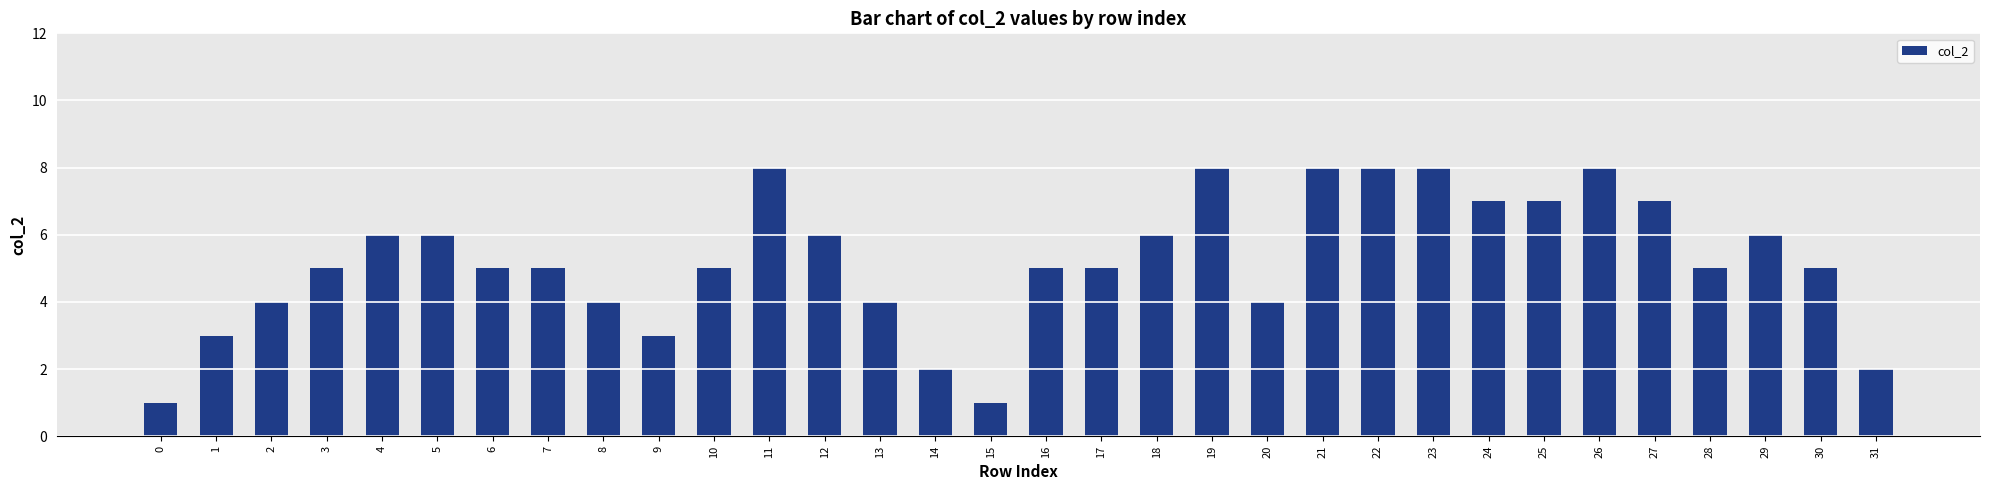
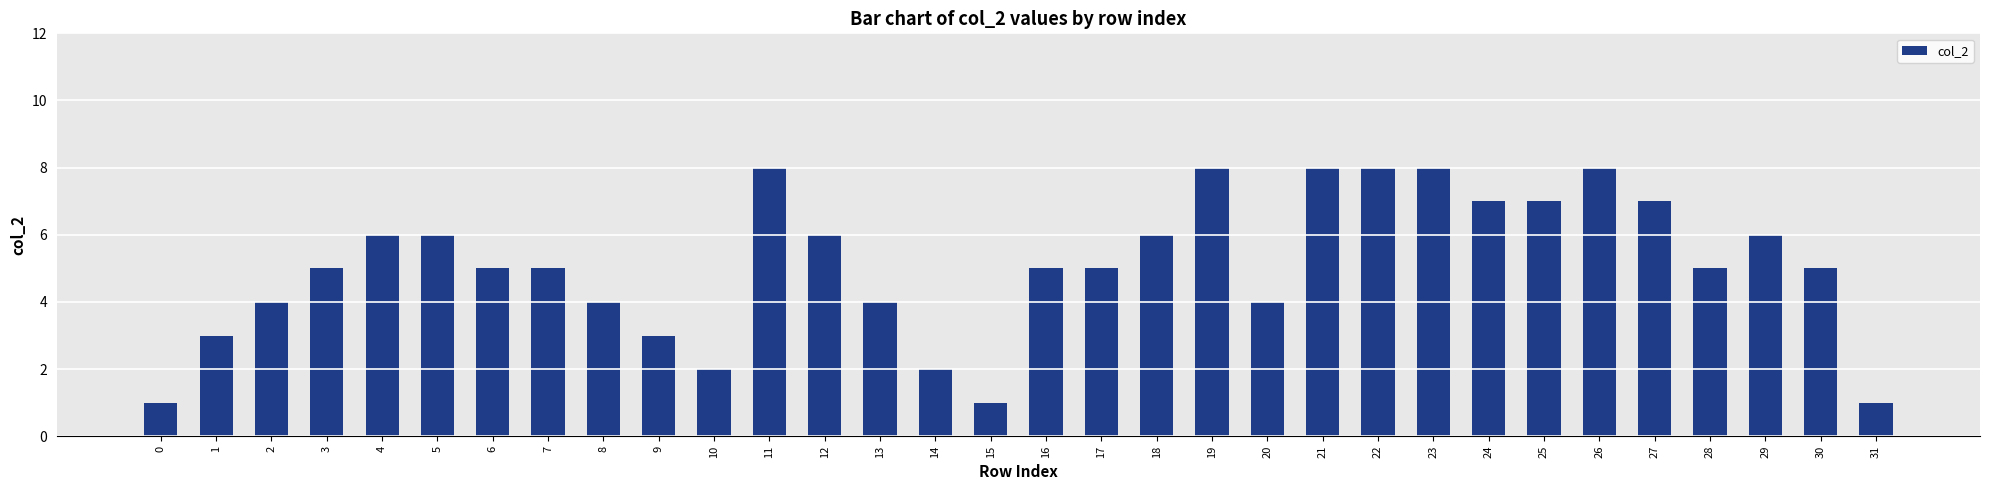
10: 5 -> 2
31: 2 -> 1
